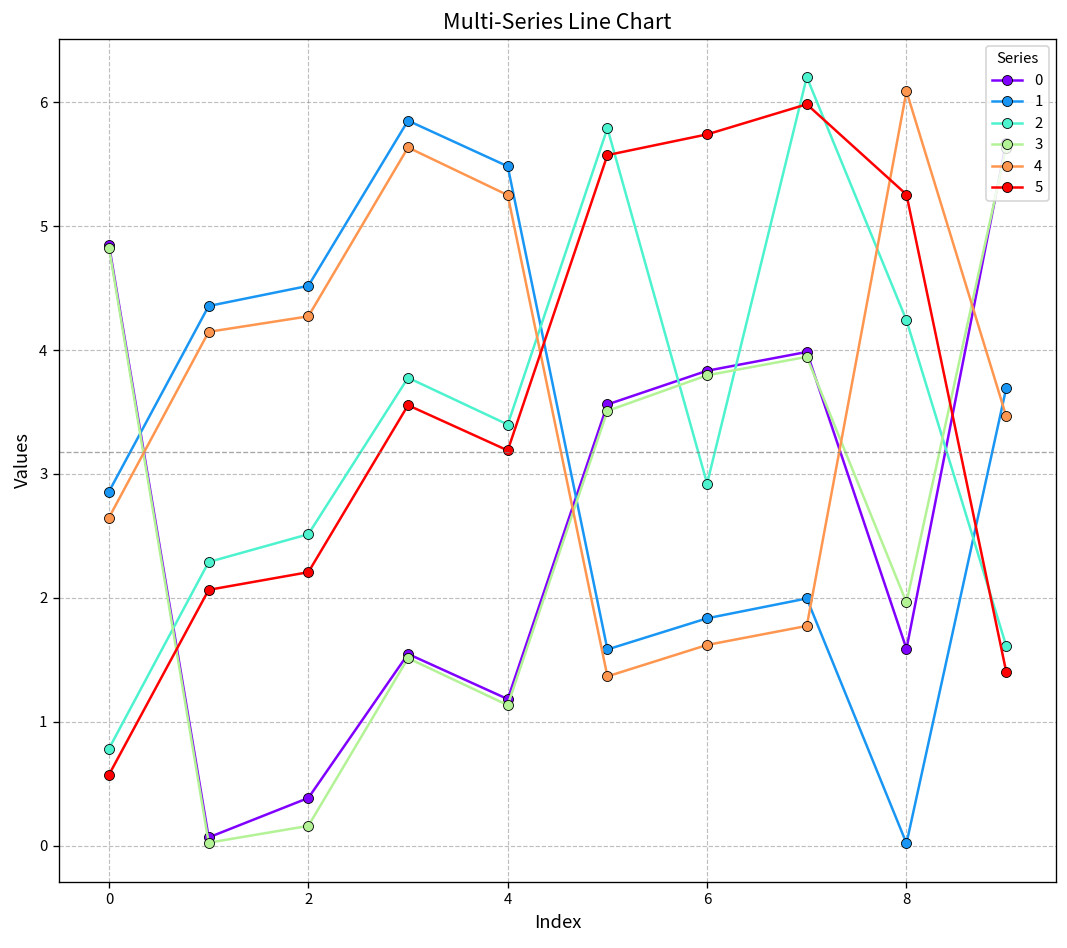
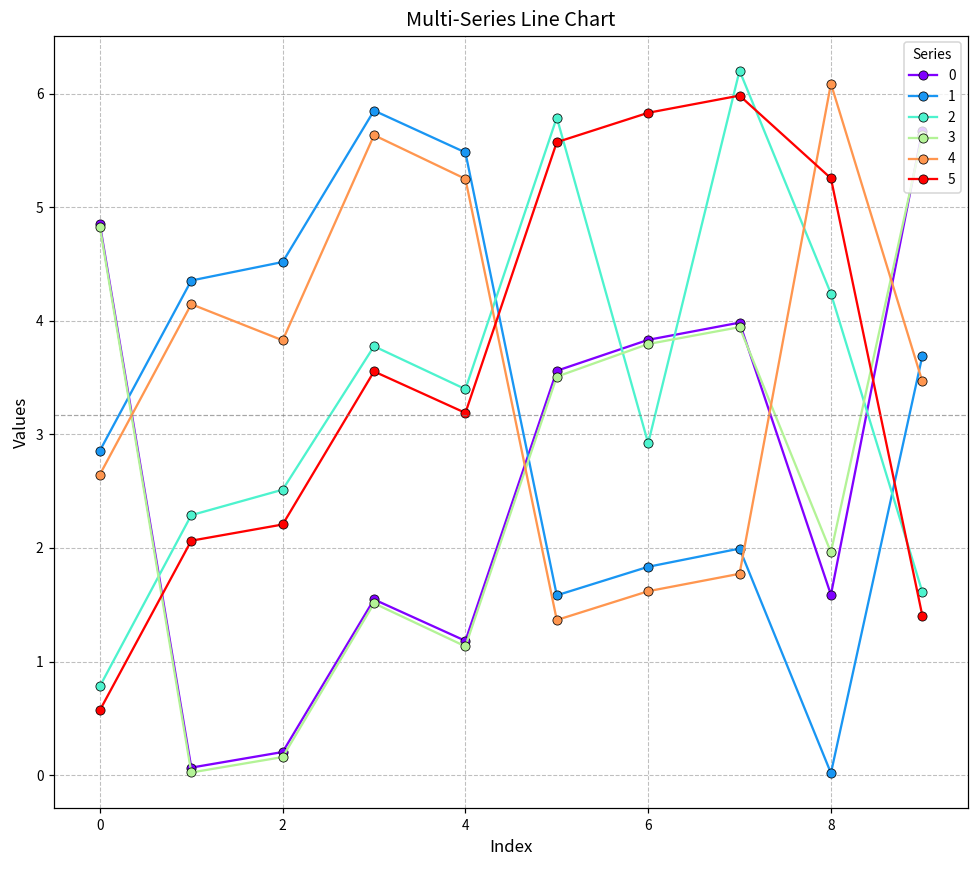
0, 2: 0.38 -> 0.20
4, 2: 4.27 -> 3.83
5, 6: 5.74 -> 5.83
